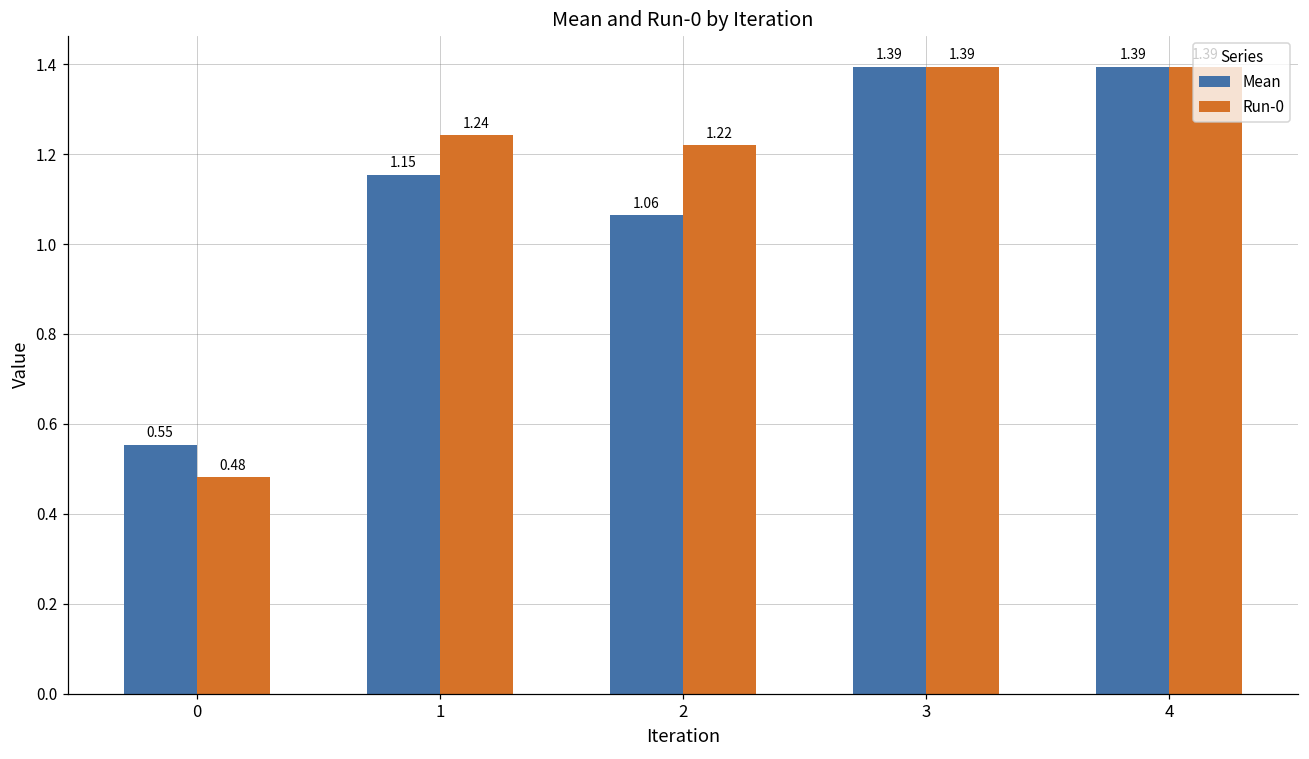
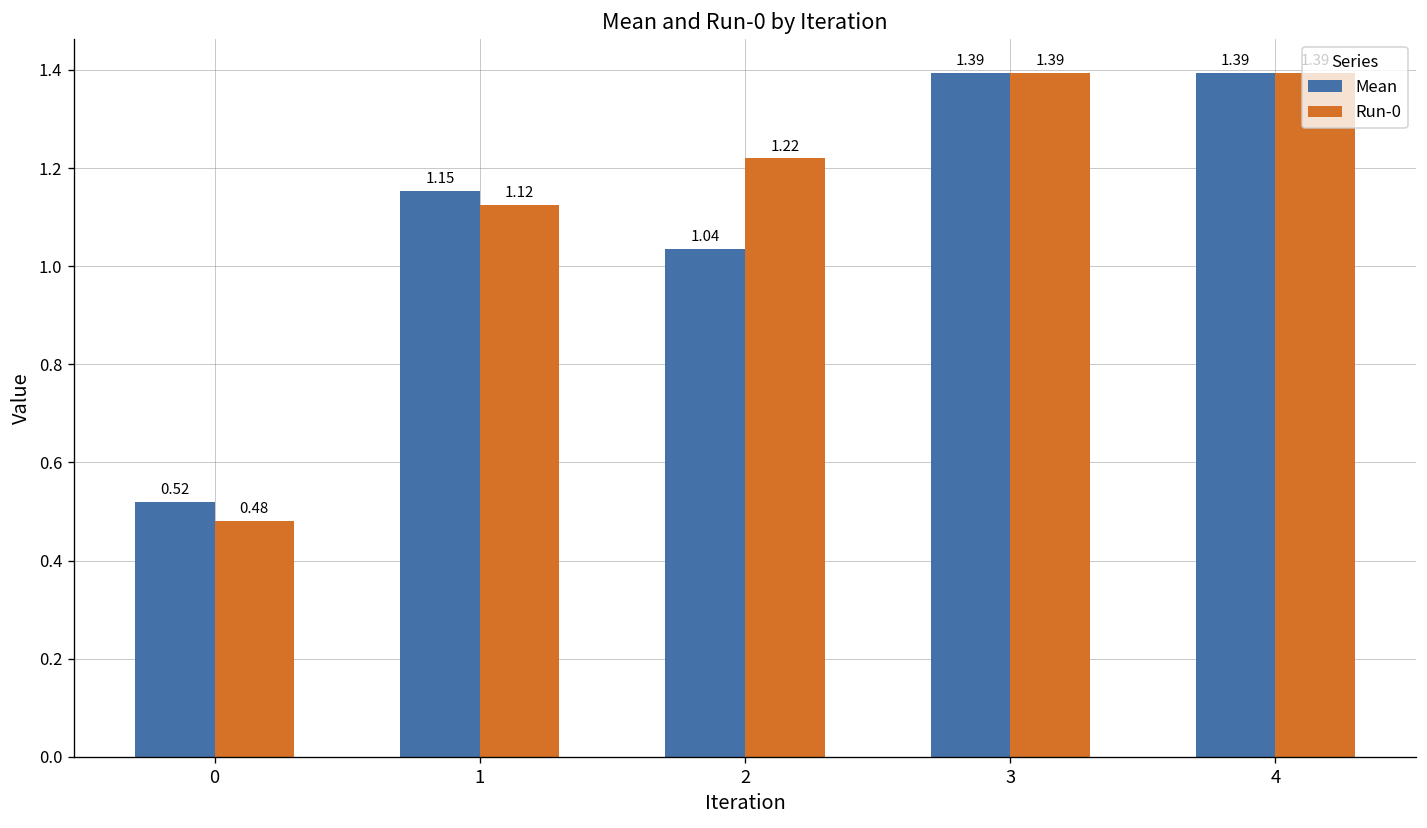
Mean, 0: 0.55 -> 0.52
Run-0, 1: 1.24 -> 1.12
Mean, 2: 1.06 -> 1.04
